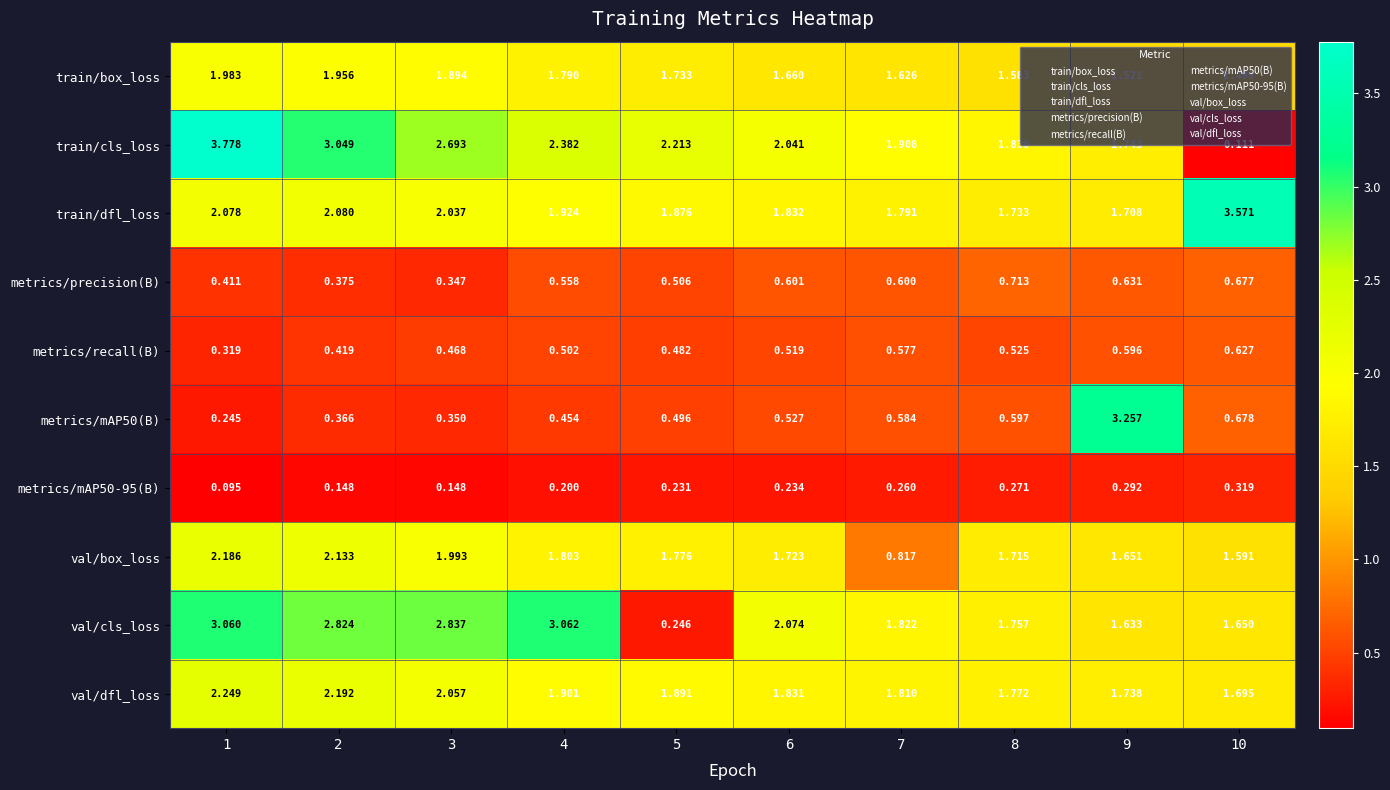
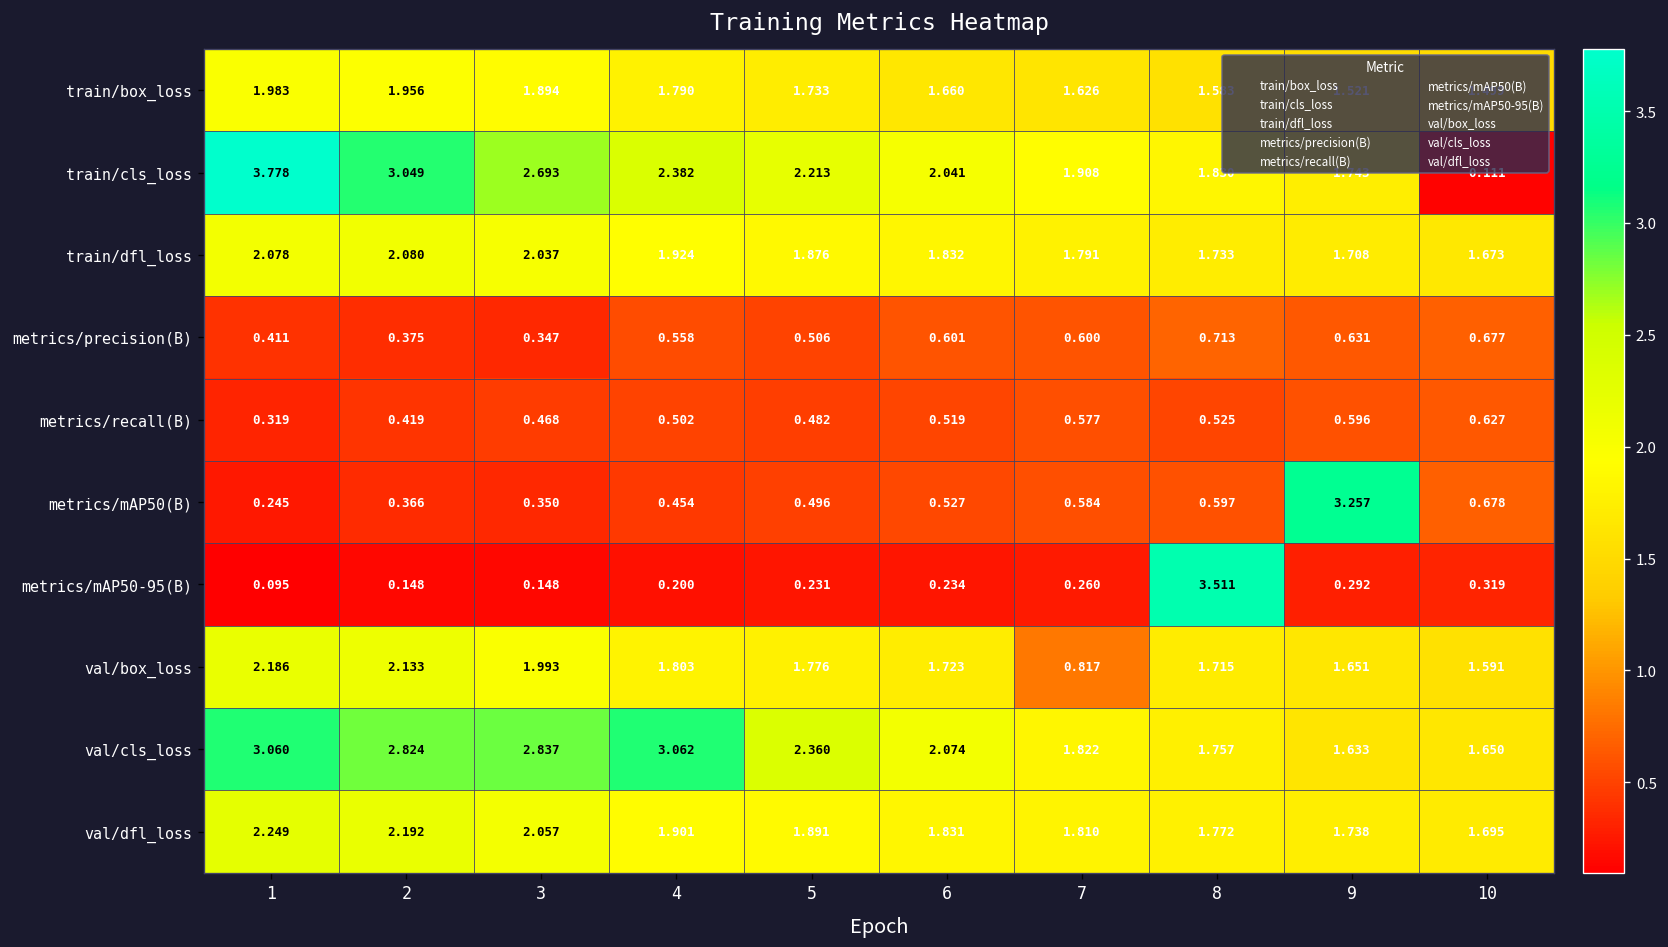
train/dfl_loss, 10: 3.571 -> 1.673
metrics/mAP50-95(B), 8: 0.271 -> 3.511
val/cls_loss, 5: 0.246 -> 2.360
